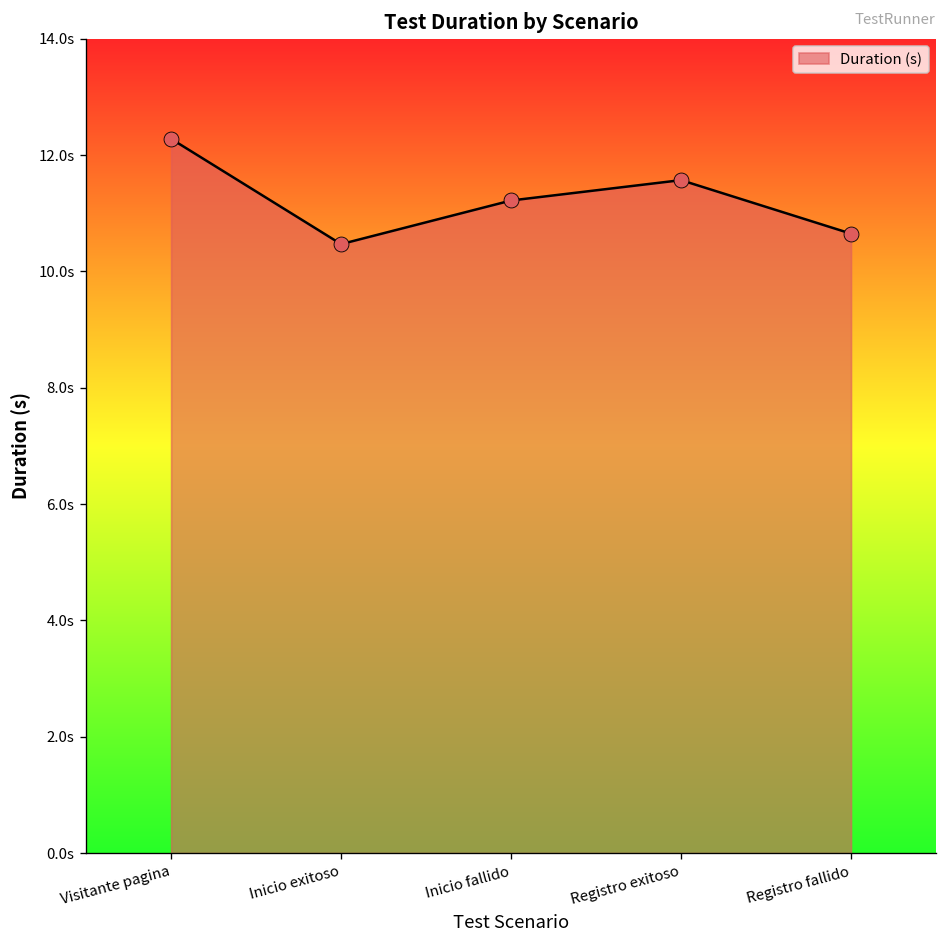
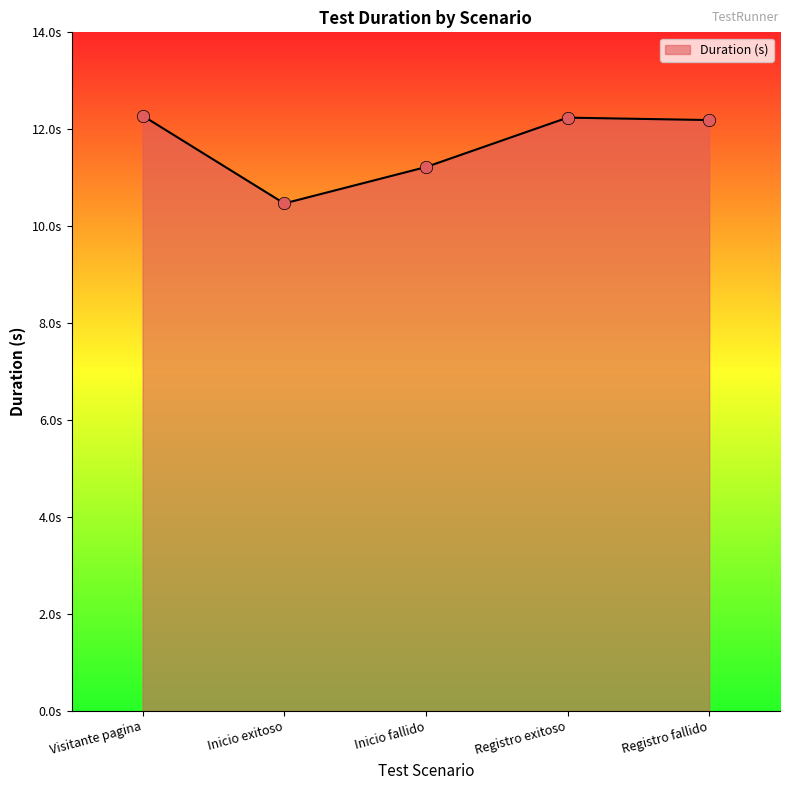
Registro exitoso: 11.6s -> 12.2s
Registro fallido: 10.7s -> 12.2s
